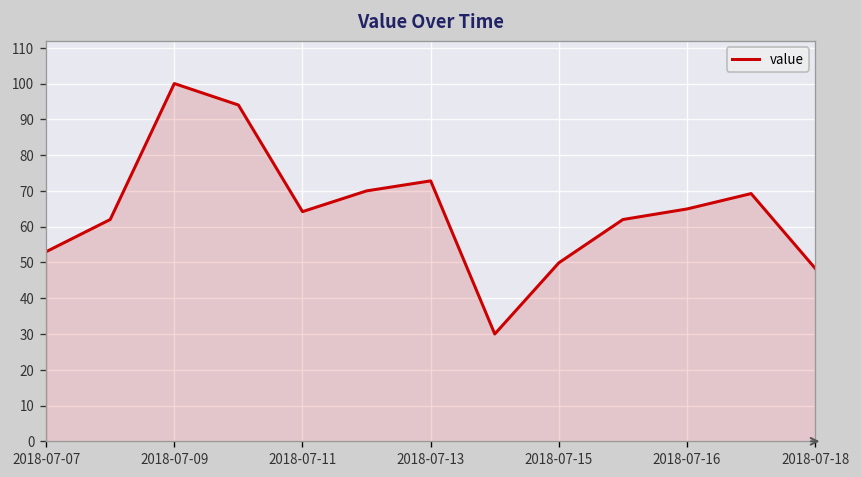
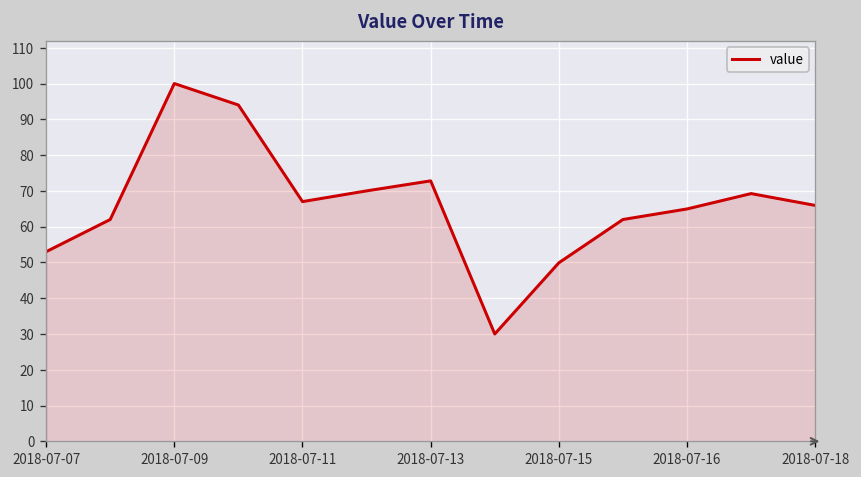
2018-07-11: 64 -> 67
2018-07-18: 48 -> 66
